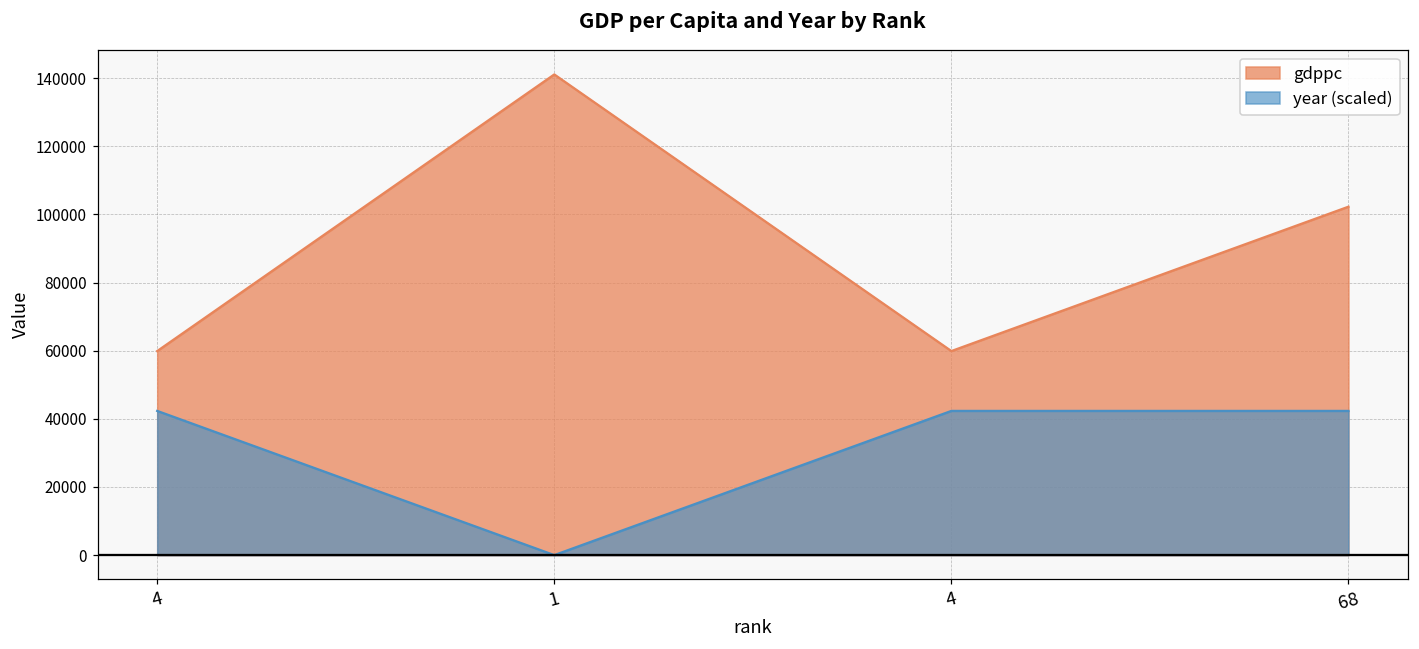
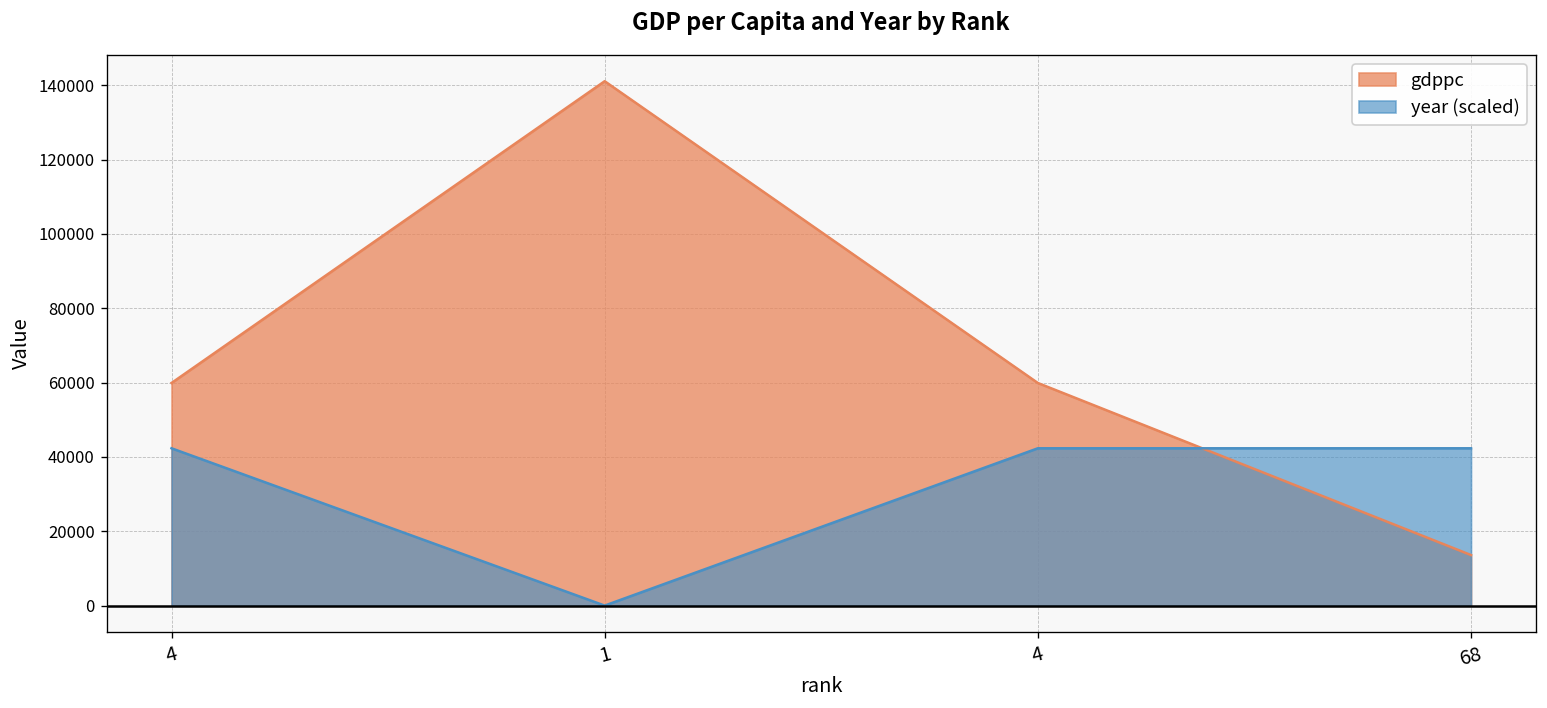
gdppc, 68: 102000 -> 14000
